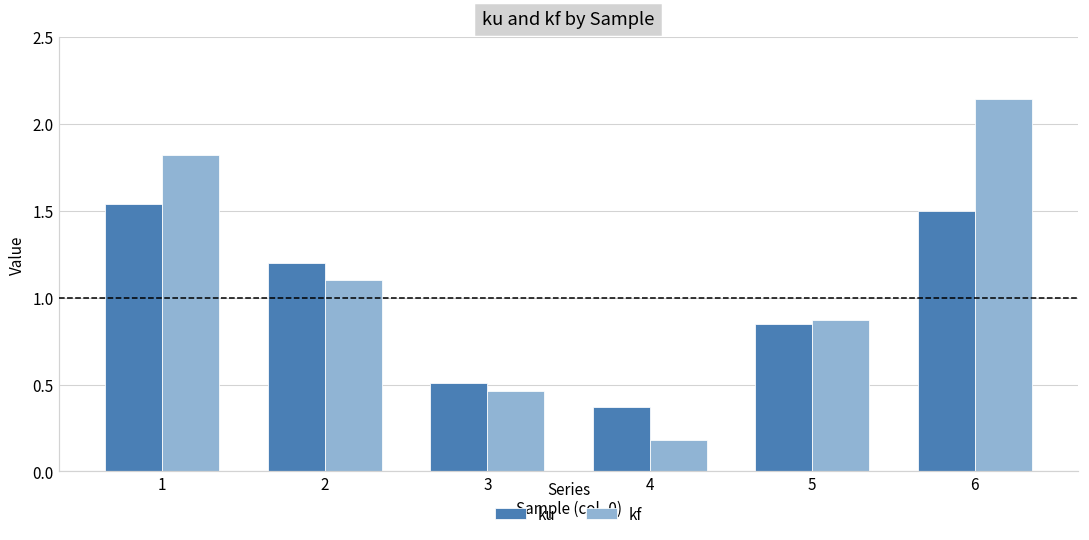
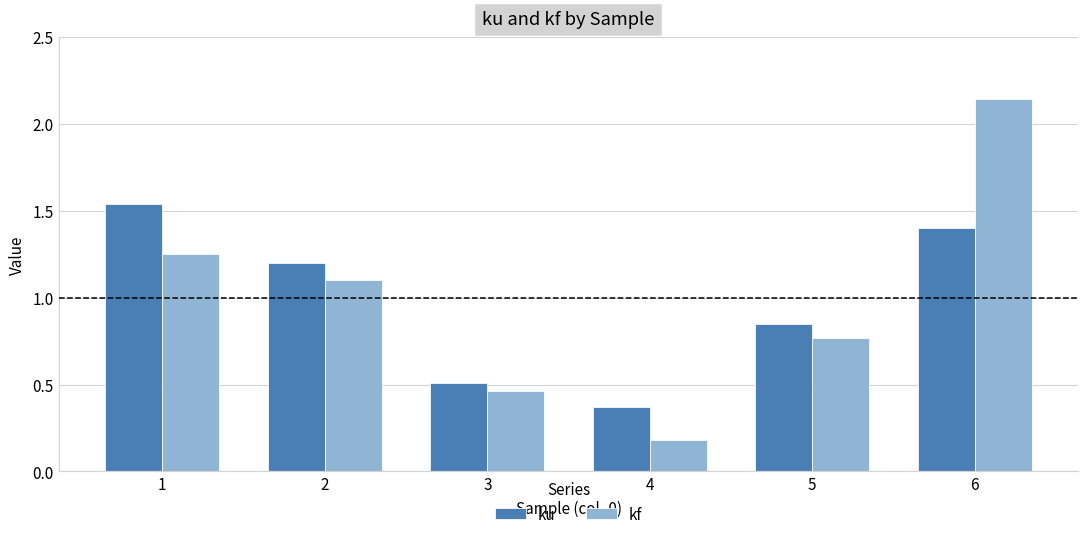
kf, 1: 1.82 -> 1.25
kf, 5: 0.87 -> 0.77
ku, 6: 1.5 -> 1.4
